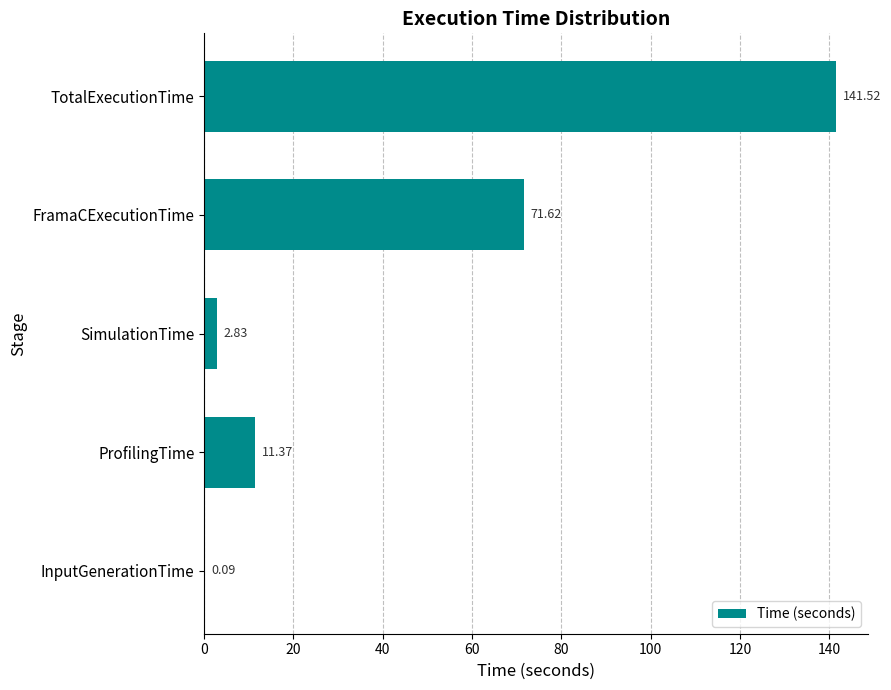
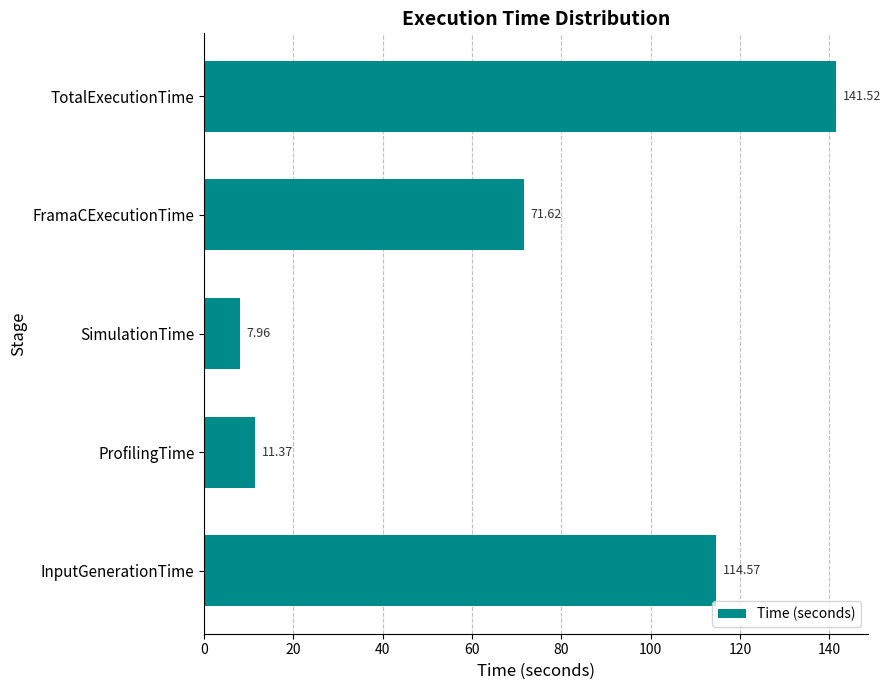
SimulationTime: 2.83 -> 7.96
InputGenerationTime: 0.09 -> 114.57
